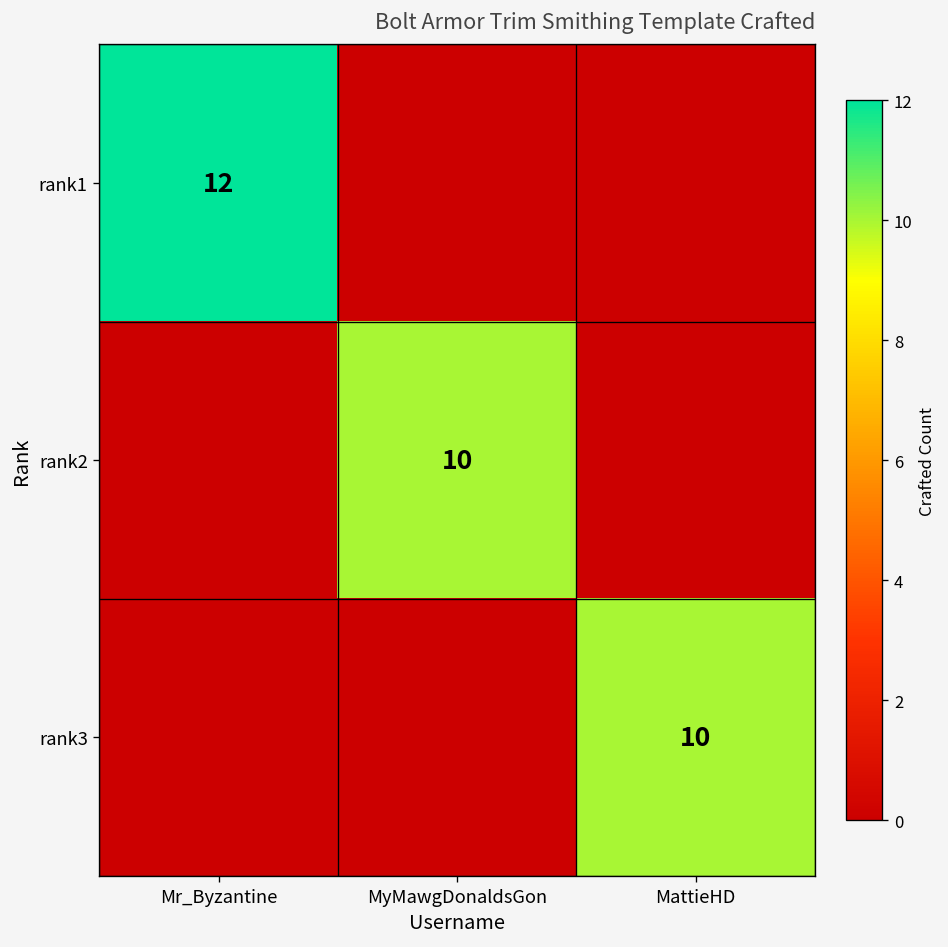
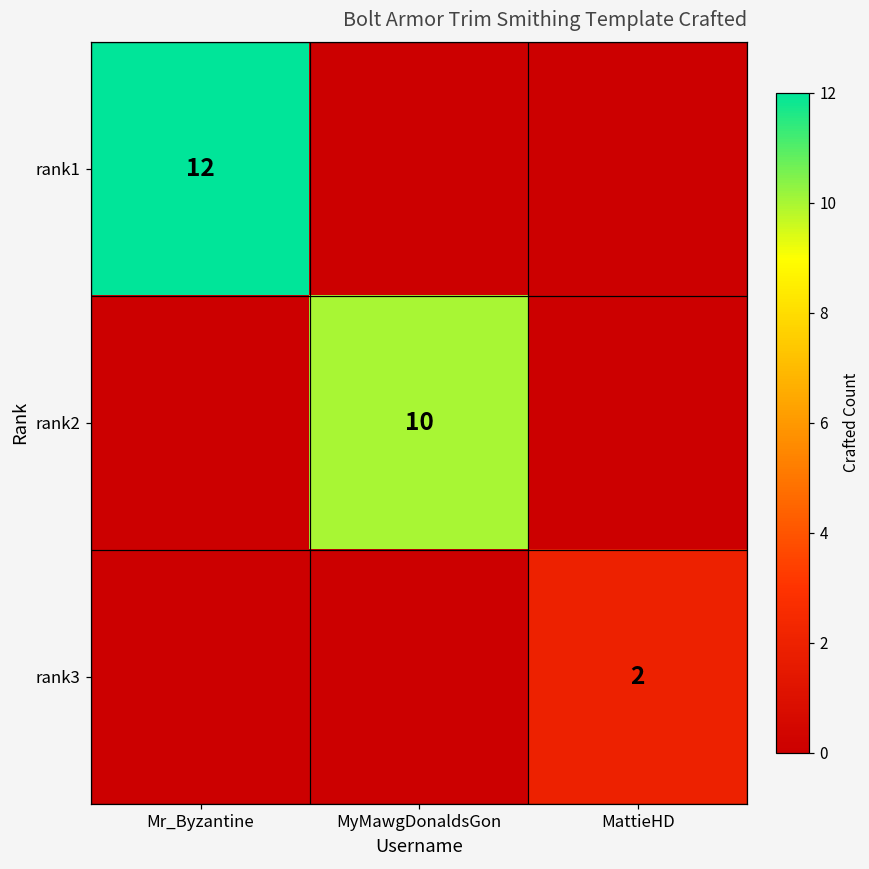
rank3, MattieHD: 10 -> 2
